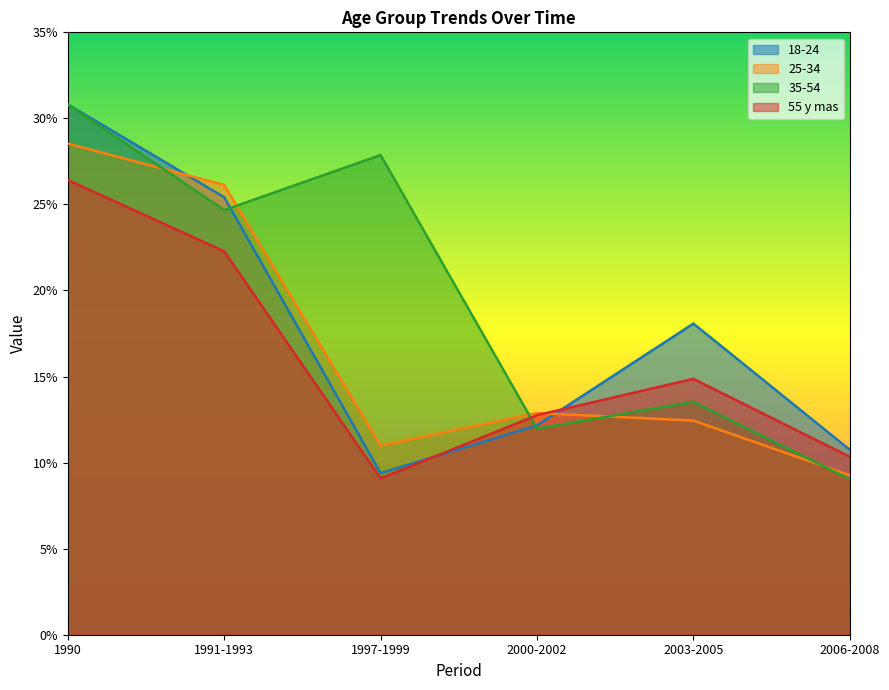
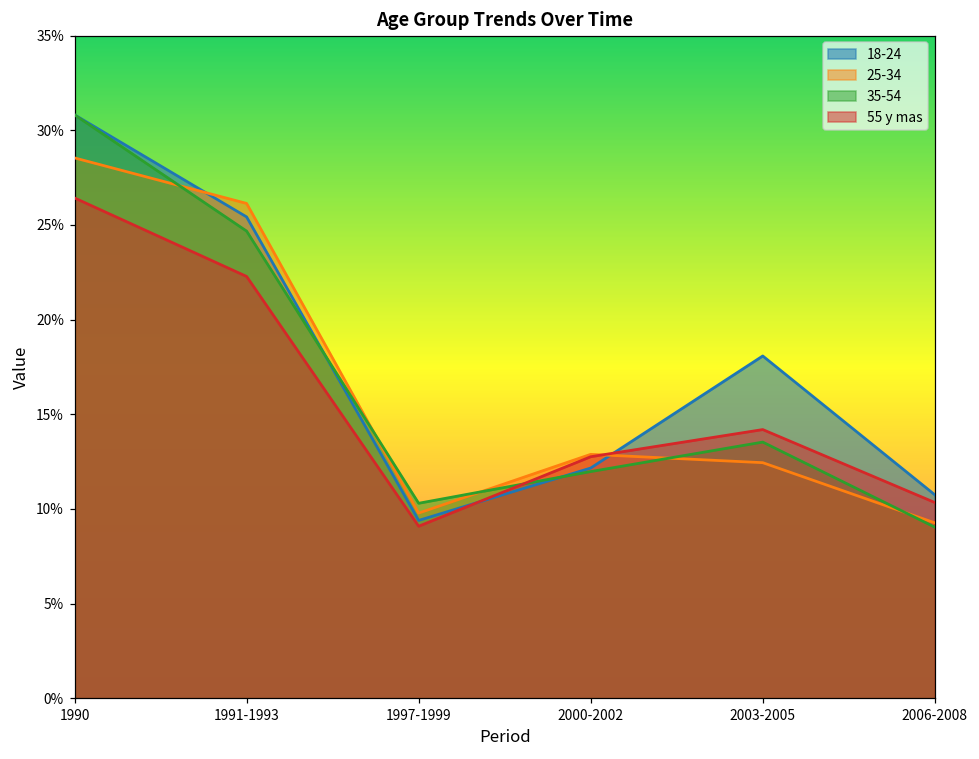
25-34, 1997-1999: 11.0% -> 9.8%
35-54, 1997-1999: 27.9% -> 10.3%
55 y mas, 2003-2005: 14.9% -> 14.2%
